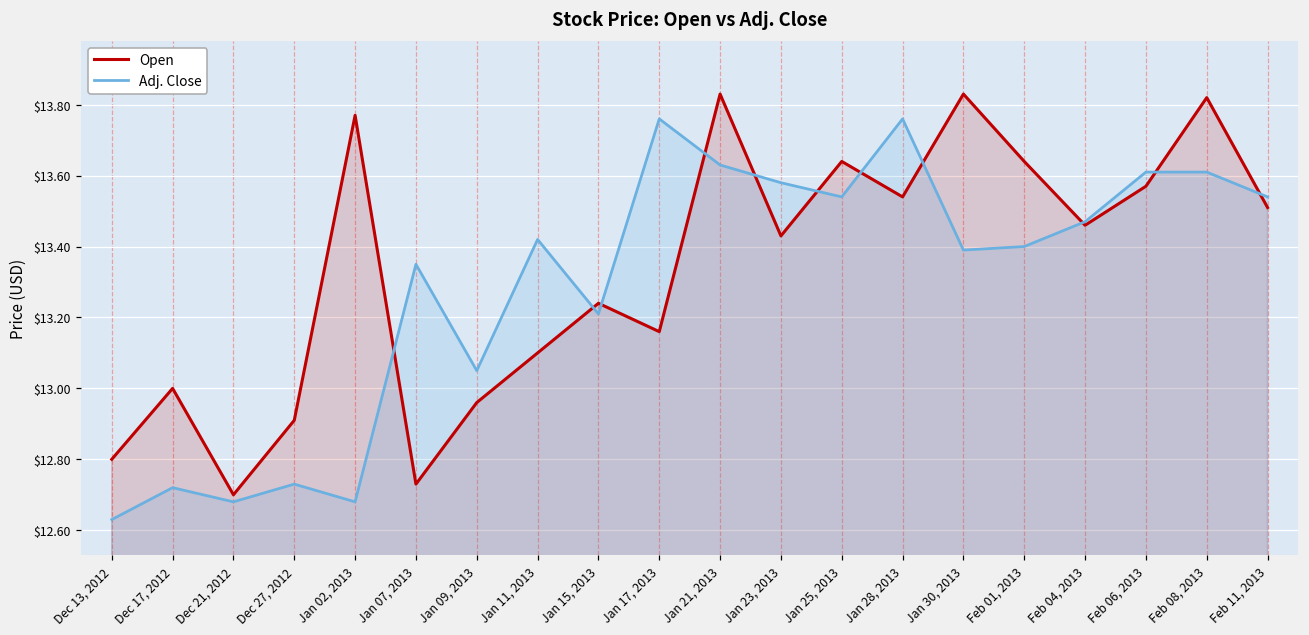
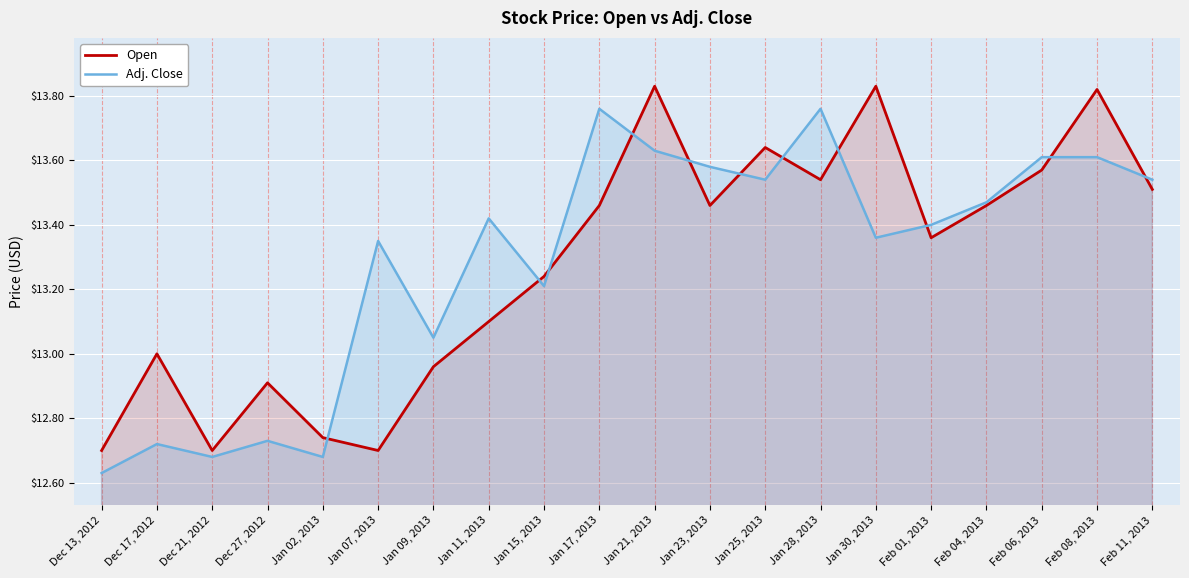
Open, Dec 13, 2012: $12.8 -> $12.7
Open, Jan 02, 2013: $13.77 -> $12.74
Open, Jan 07, 2013: $12.73 -> $12.70
Open, Jan 17, 2013: $13.16 -> $13.46
Open, Jan 23, 2013: $13.43 -> $13.46
Adj. Close, Jan 30, 2013: $13.39 -> $13.36
Open, Feb 01, 2013: $13.64 -> $13.36
